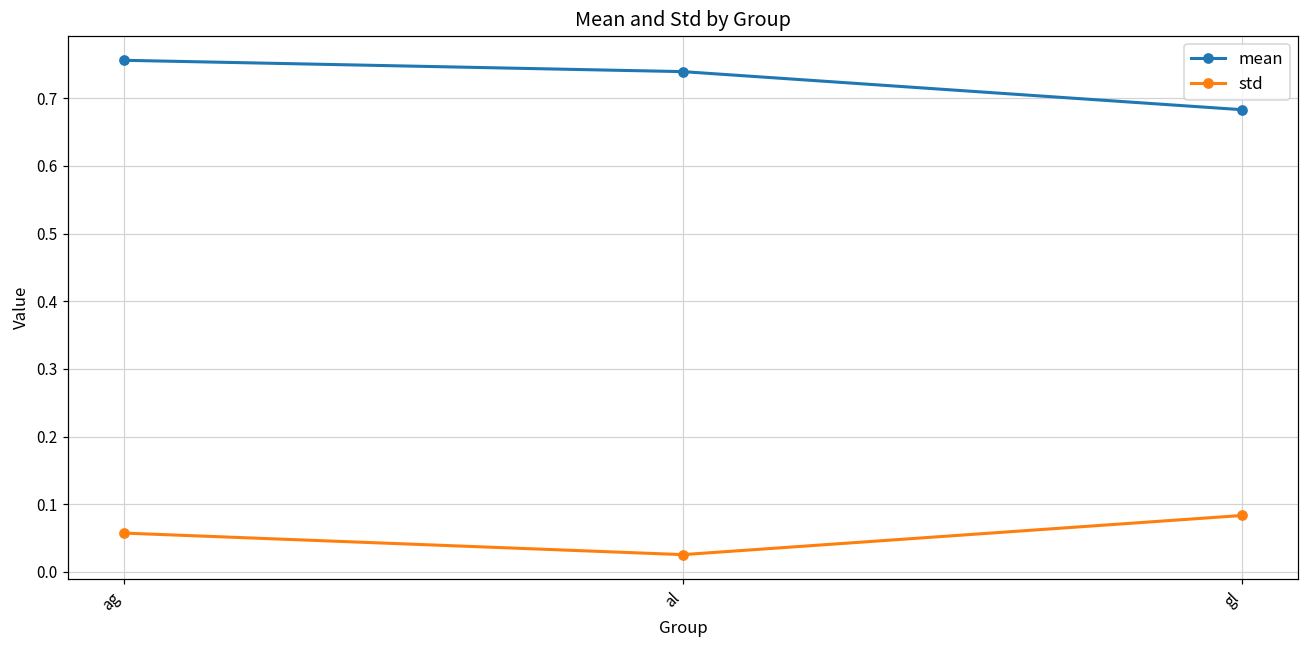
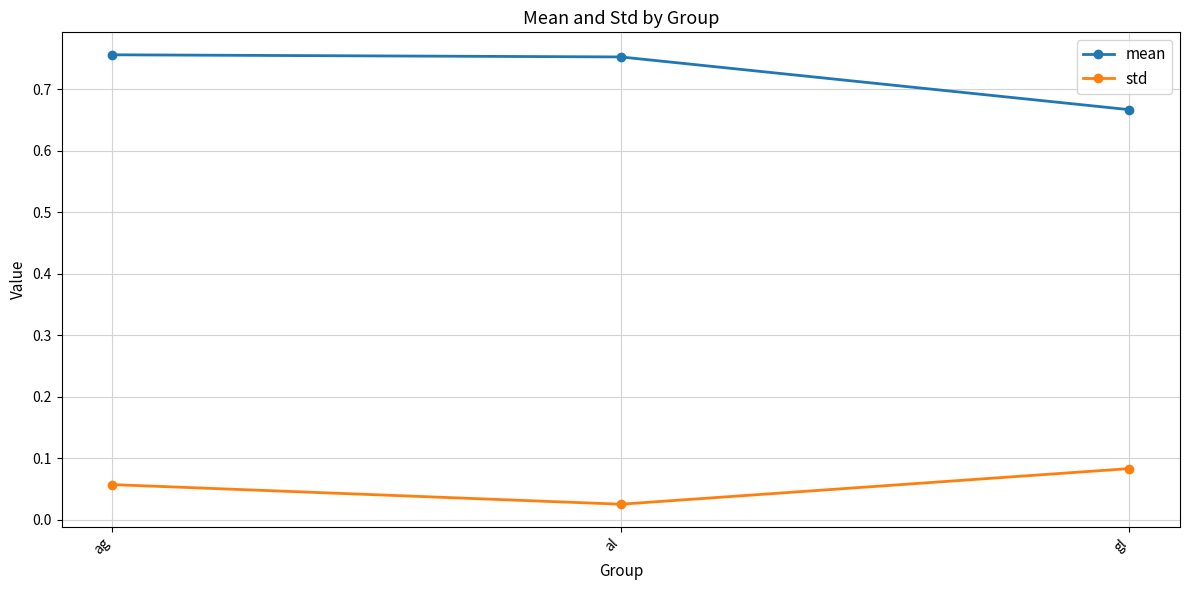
mean, al: 0.74 -> 0.75
mean, gl: 0.68 -> 0.67
